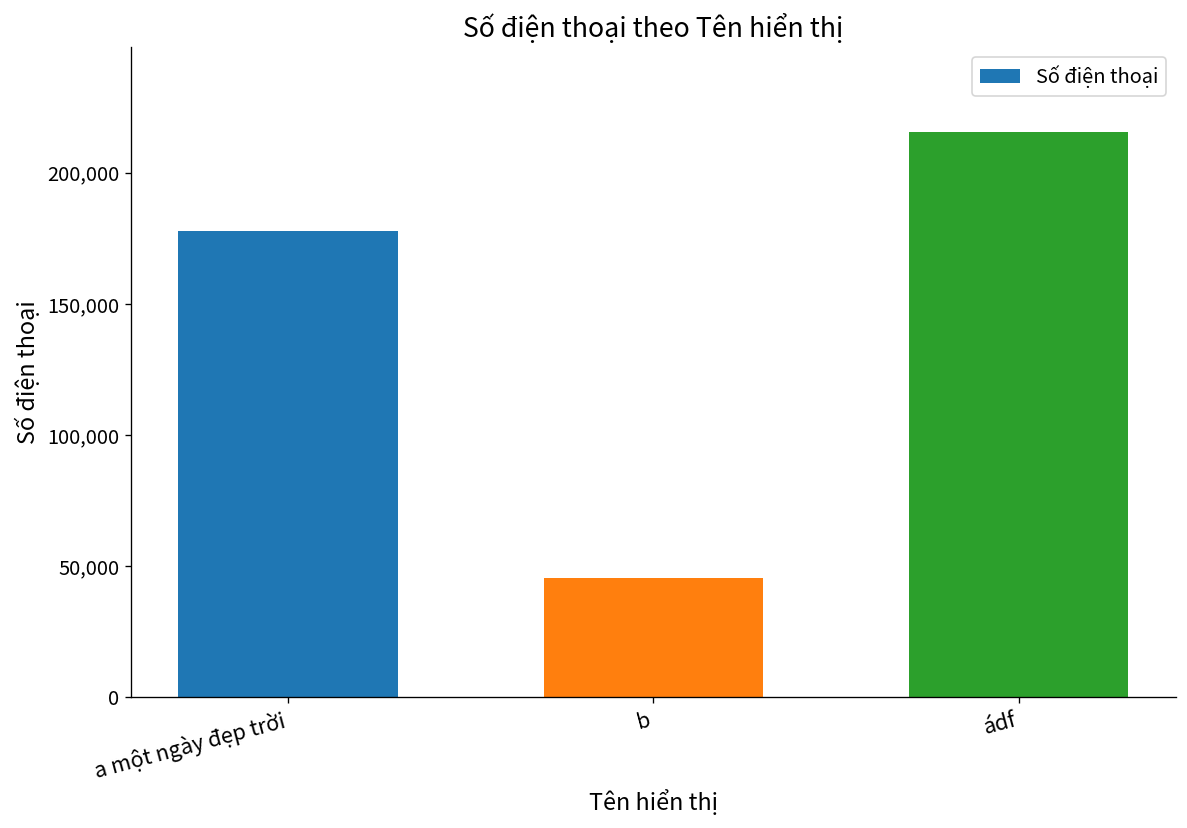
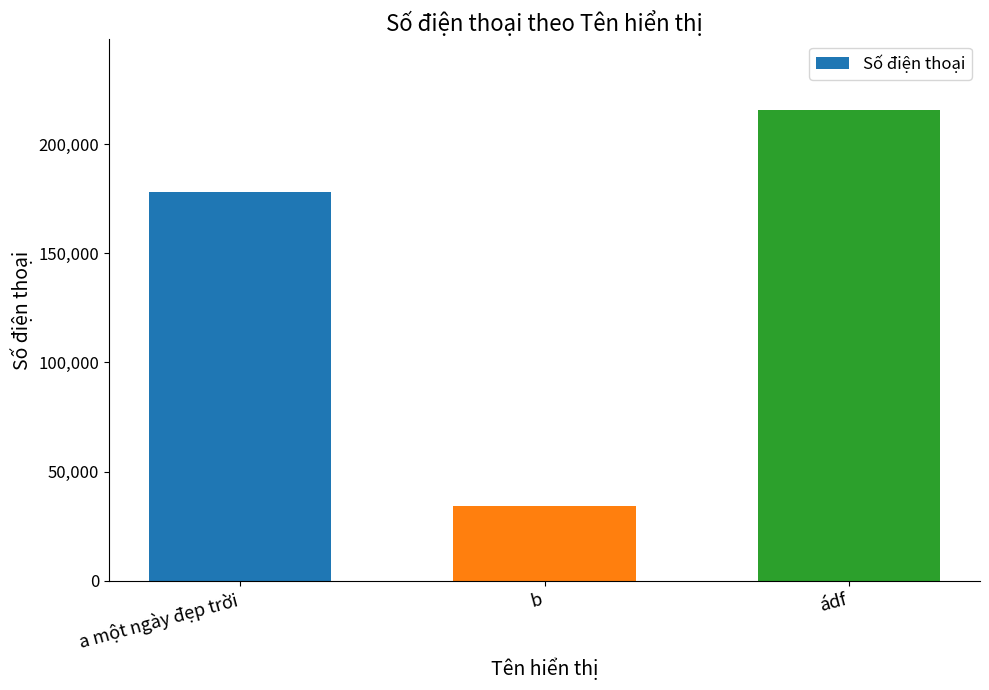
b: 46,000 -> 34,000
